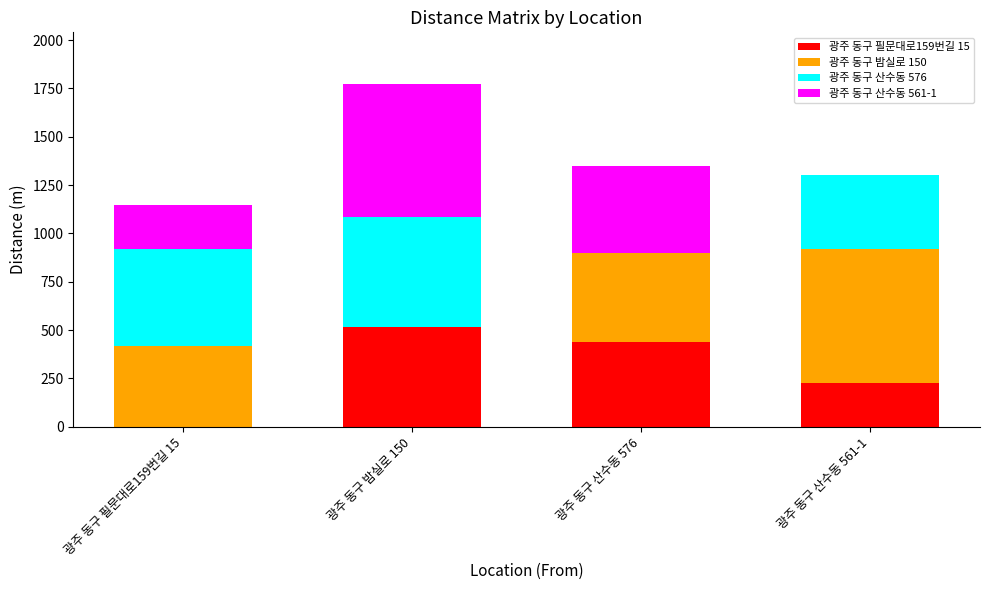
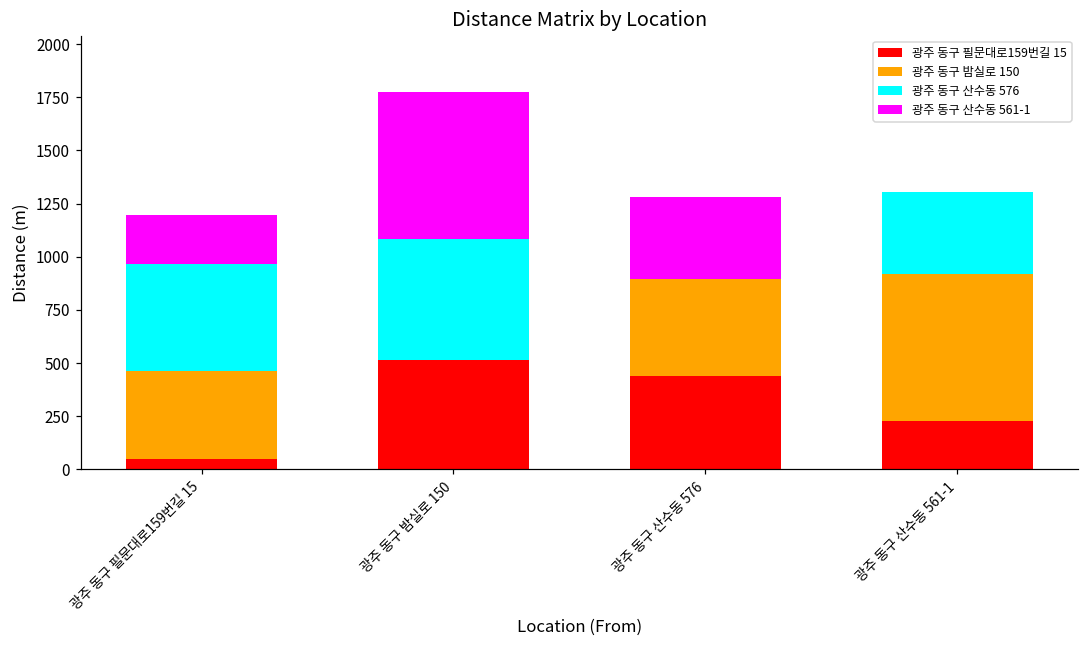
광주 동구 필문대로159번길 15, 광주 동구 필문대로159번길 15: 0 -> 50
광주 동구 산수동 561-1, 광주 동구 산수동 576: 450 -> 390
